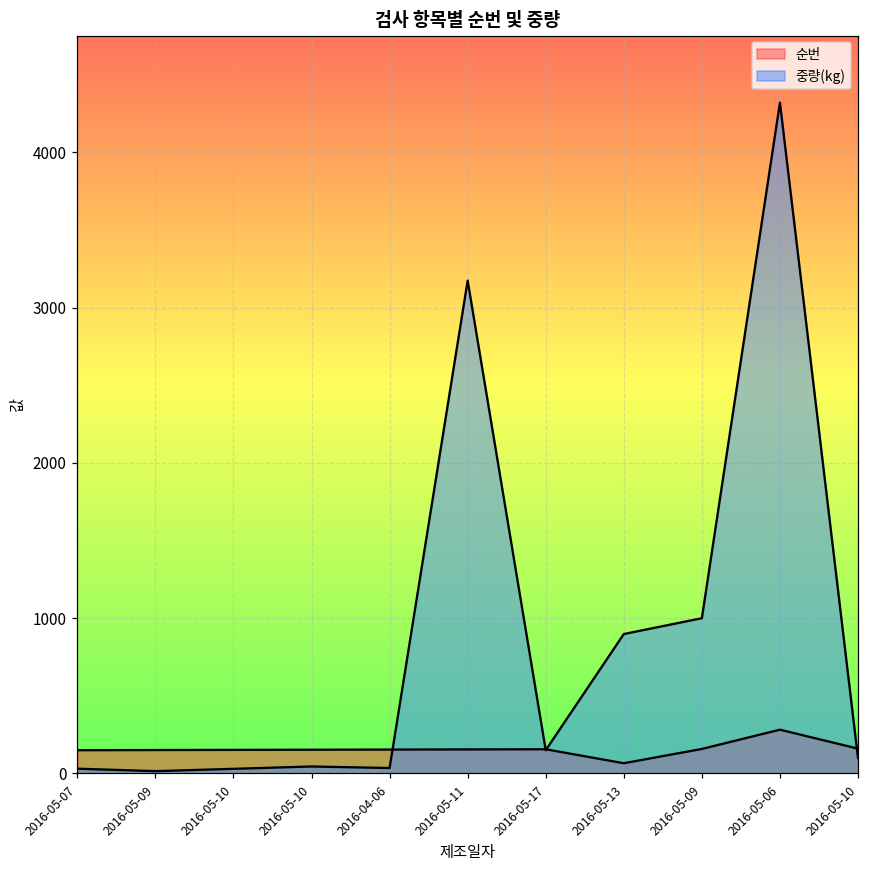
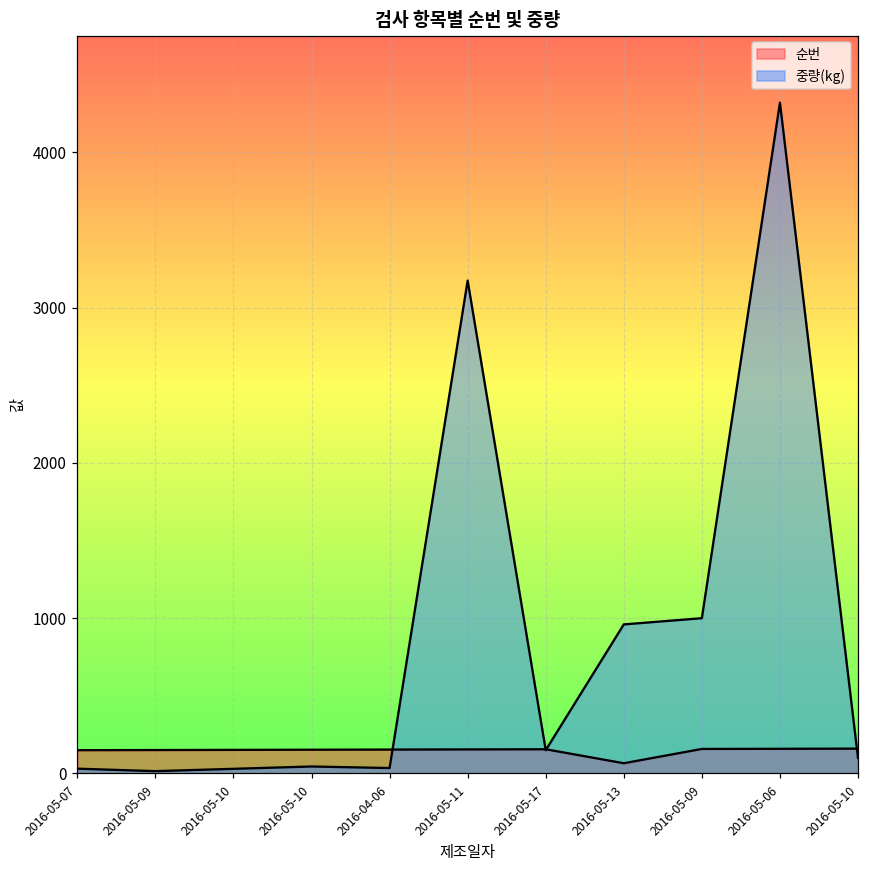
중량(kg), 2016-05-13: 900 -> 960
순번, 2016-05-06: 280 -> 160
